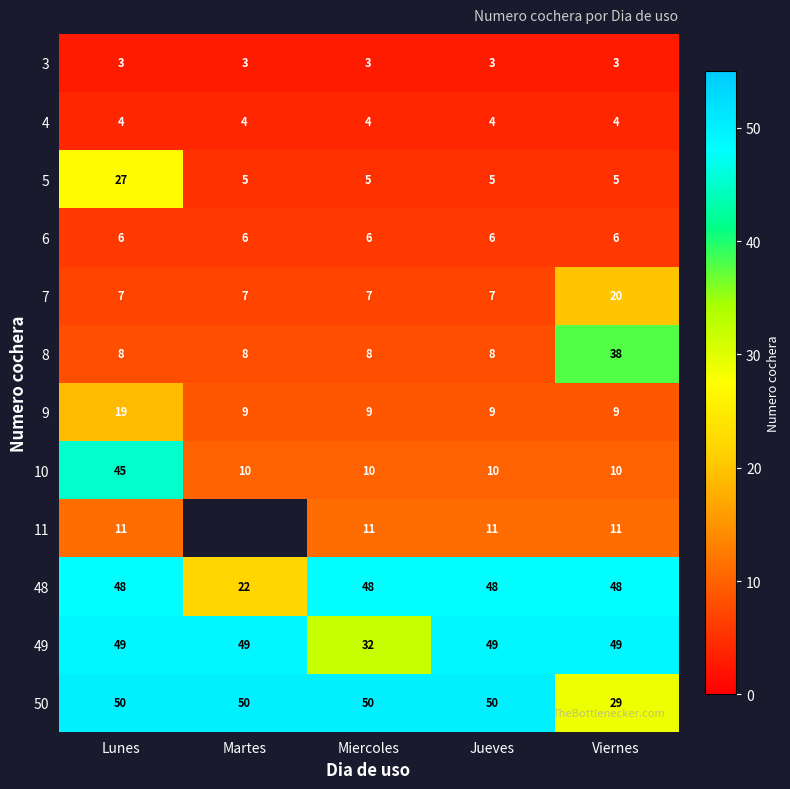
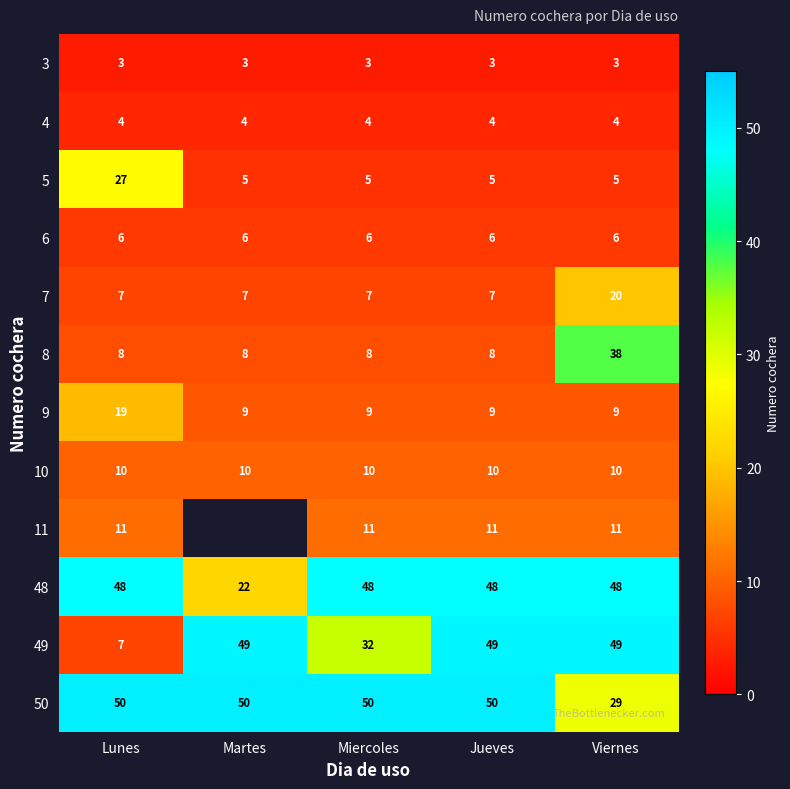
10, Lunes: 45 -> 10
49, Lunes: 49 -> 7
